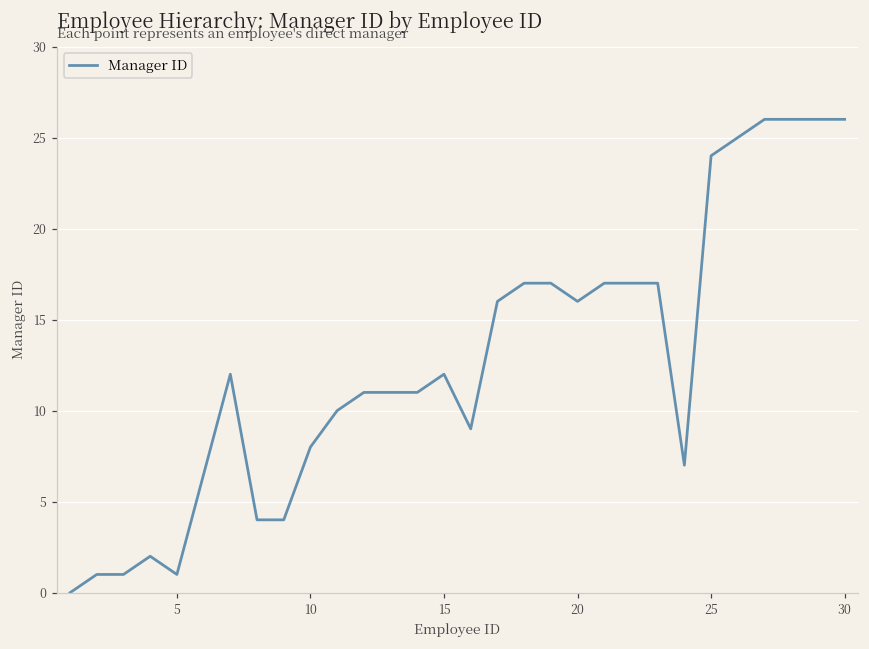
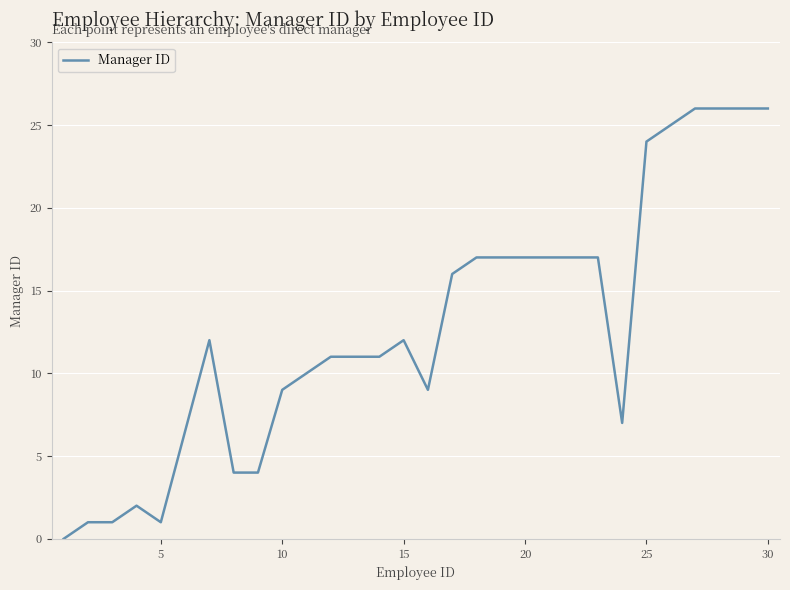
10: 8 -> 9
20: 16 -> 17
